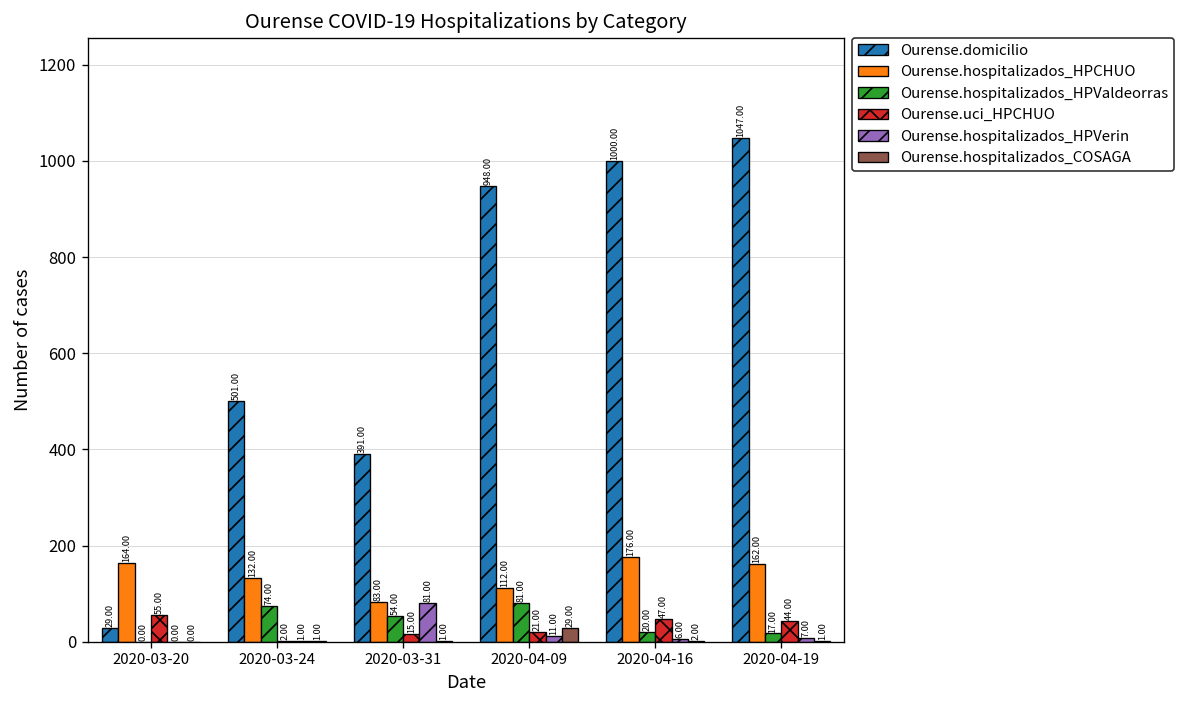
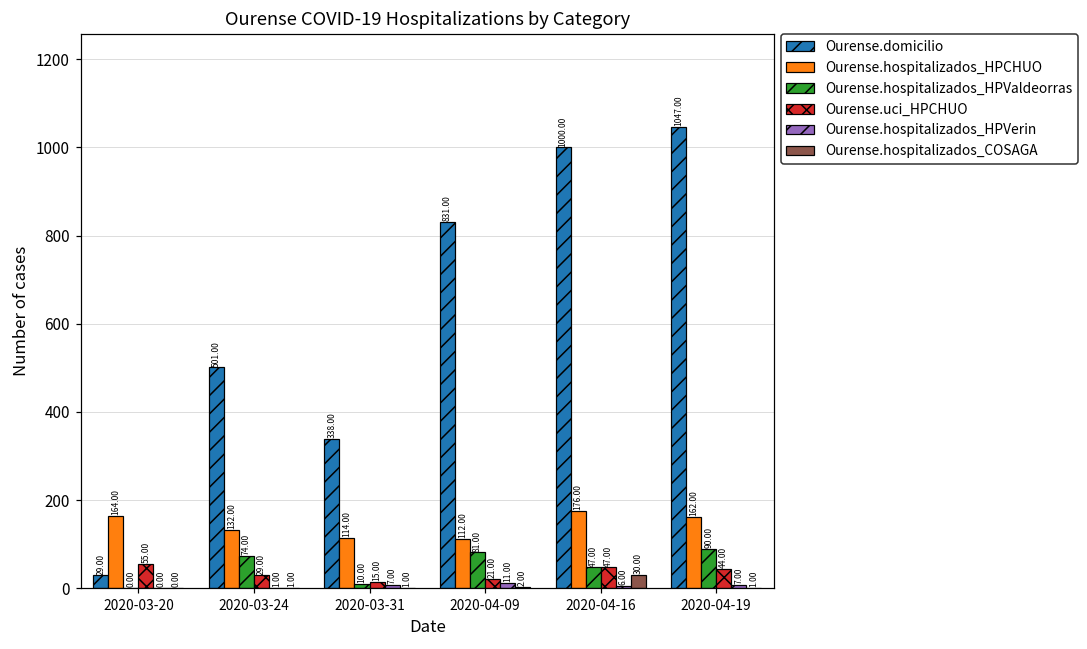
Ourense.uci_HPCHUO, 2020-03-24: 2.00 -> 29.00
Ourense.domicilio, 2020-03-31: 391.00 -> 338.00
Ourense.hospitalizados_HPCHUO, 2020-03-31: 83.00 -> 114.00
Ourense.hospitalizados_HPValdeorras, 2020-03-31: 54.00 -> 10.00
Ourense.hospitalizados_HPVerin, 2020-03-31: 81.00 -> 7.00
Ourense.domicilio, 2020-04-09: 948.00 -> 831.00
Ourense.hospitalizados_COSAGA, 2020-04-09: 29.00 -> 2.00
Ourense.hospitalizados_HPValdeorras, 2020-04-16: 20.00 -> 47.00
Ourense.hospitalizados_COSAGA, 2020-04-16: 2.00 -> 30.00
Ourense.hospitalizados_HPValdeorras, 2020-04-19: 17.00 -> 90.00
